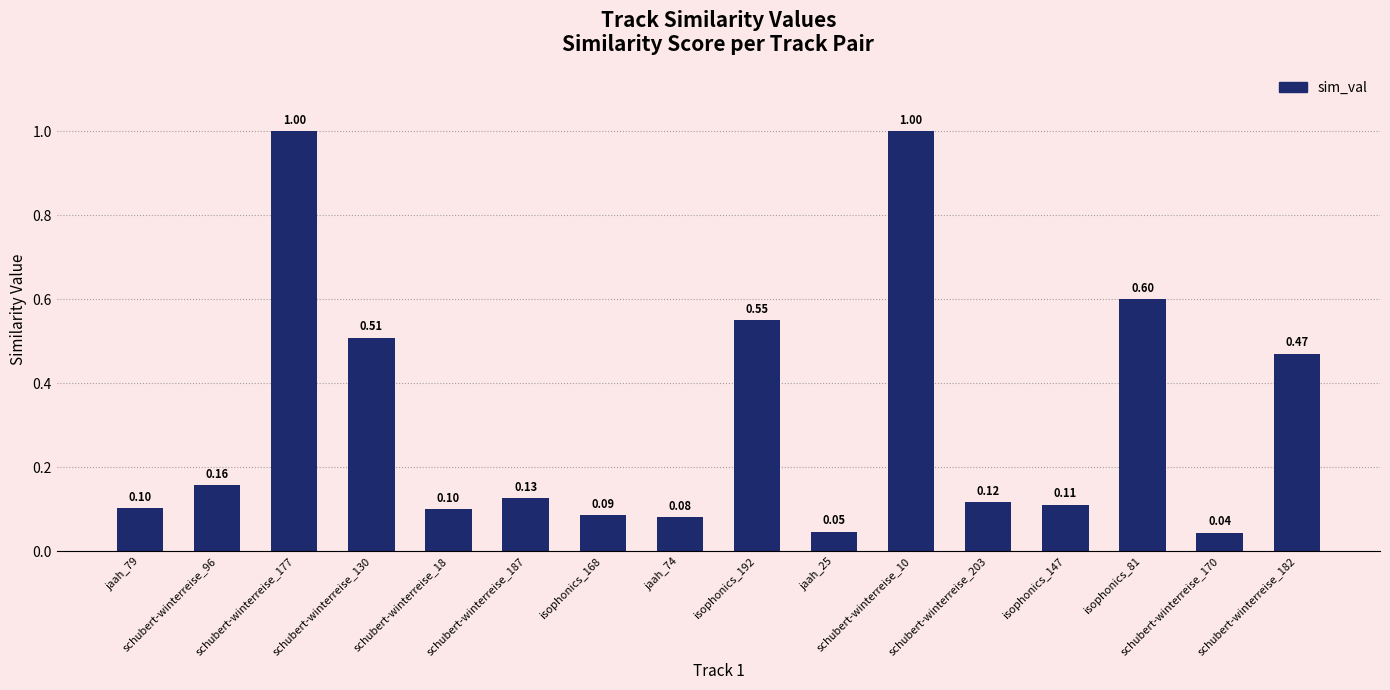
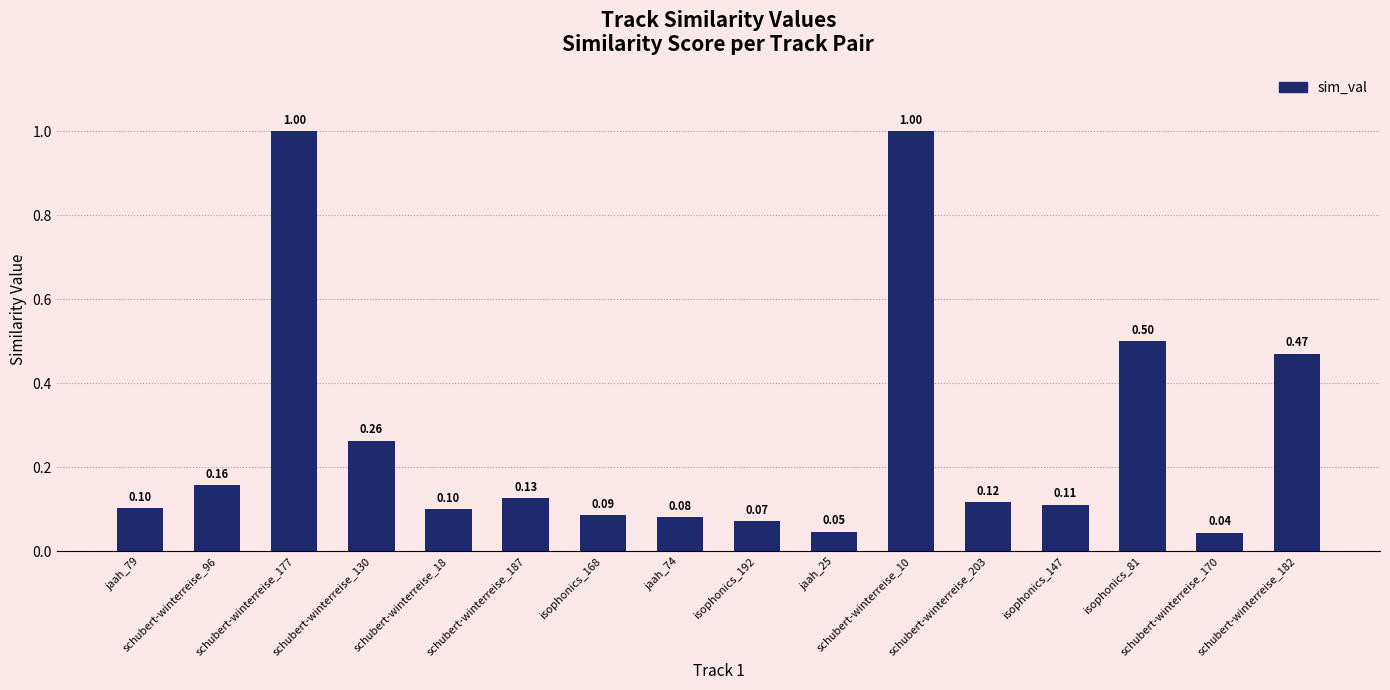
schubert-winterreise_130: 0.51 -> 0.26
isophonics_192: 0.55 -> 0.07
isophonics_81: 0.60 -> 0.50
